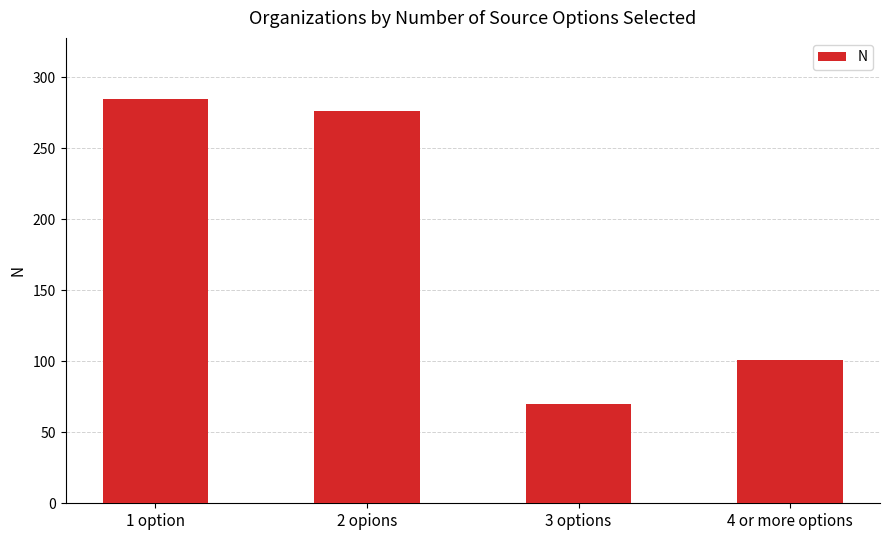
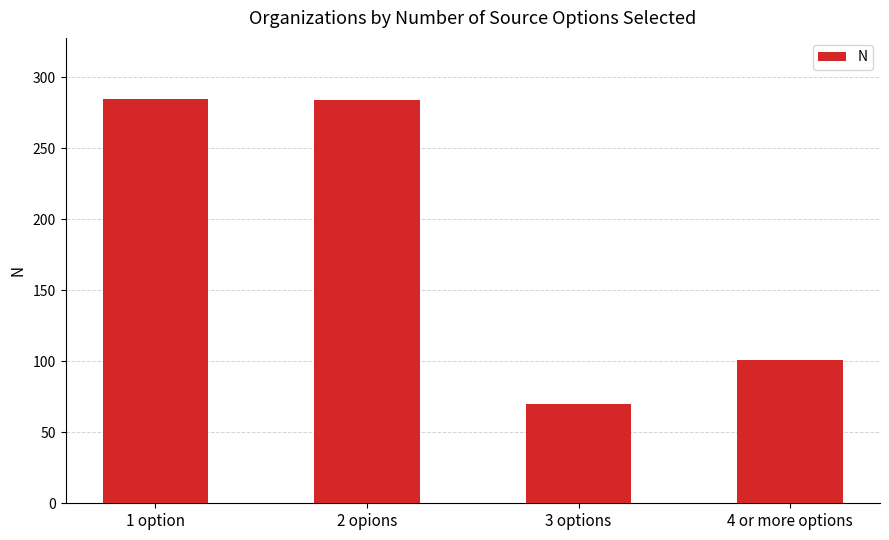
2 opions: 276 -> 284
